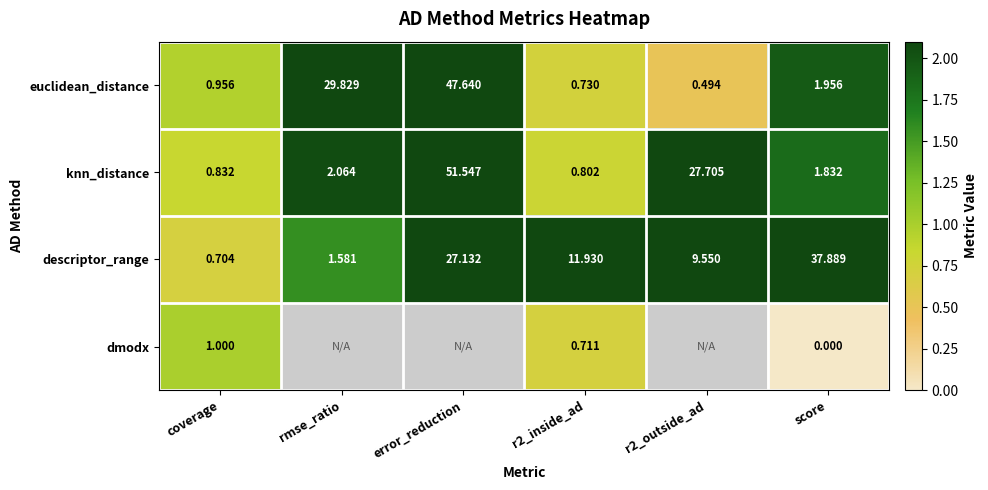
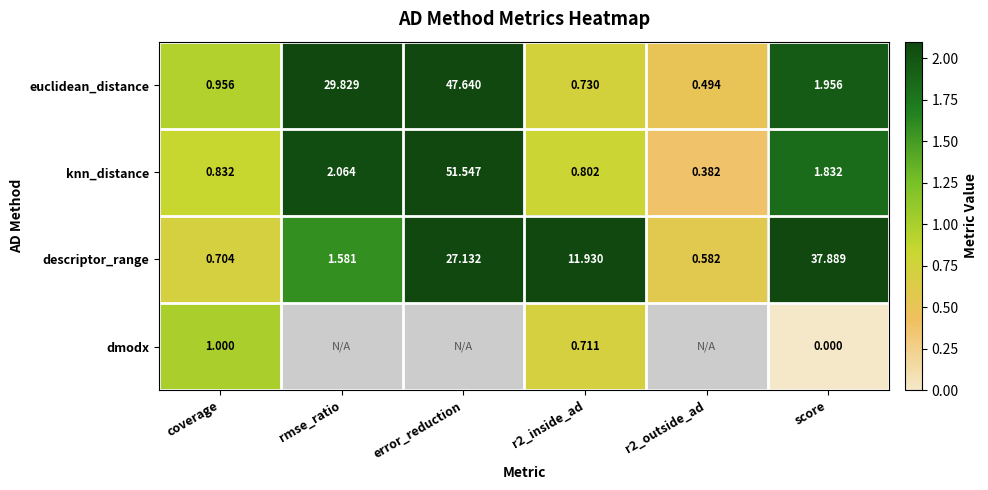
knn_distance, r2_outside_ad: 27.705 -> 0.382
descriptor_range, r2_outside_ad: 9.550 -> 0.582
